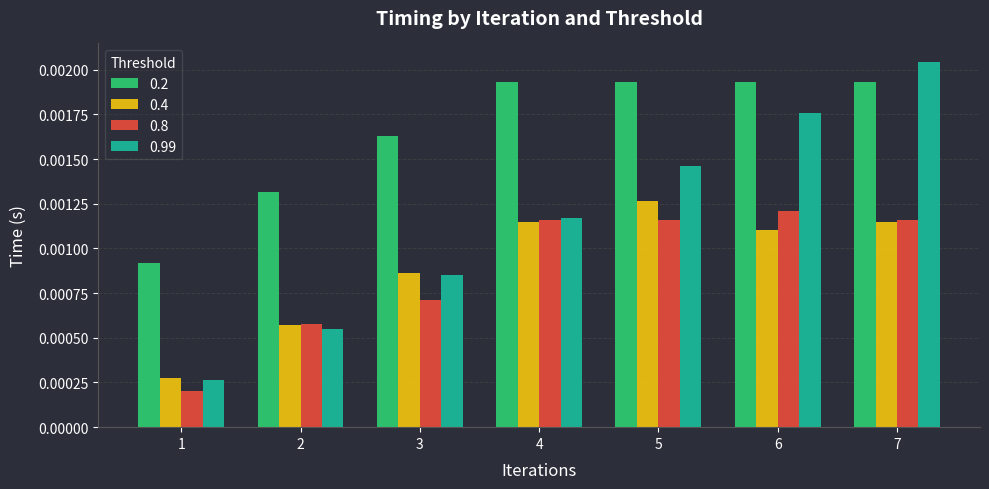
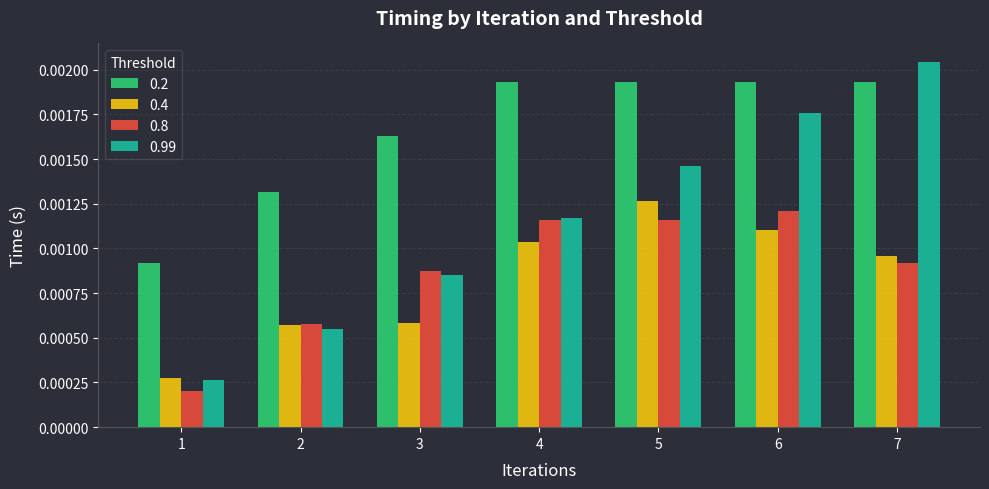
0.4, 3: 0.00086 -> 0.00058
0.8, 3: 0.00071 -> 0.00087
0.4, 4: 0.00115 -> 0.00104
0.4, 7: 0.00115 -> 0.00096
0.8, 7: 0.00116 -> 0.00092
